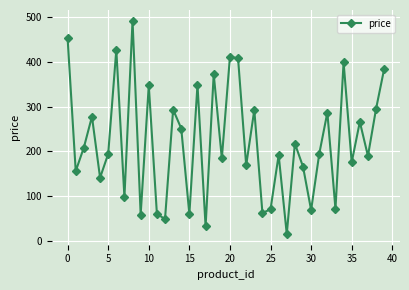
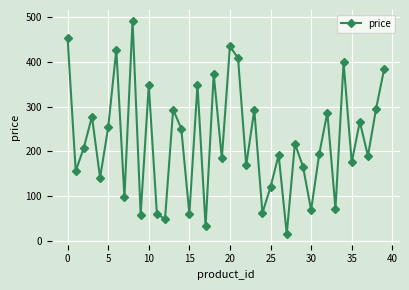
5: 190 -> 250
20: 410 -> 440
25: 70 -> 120
